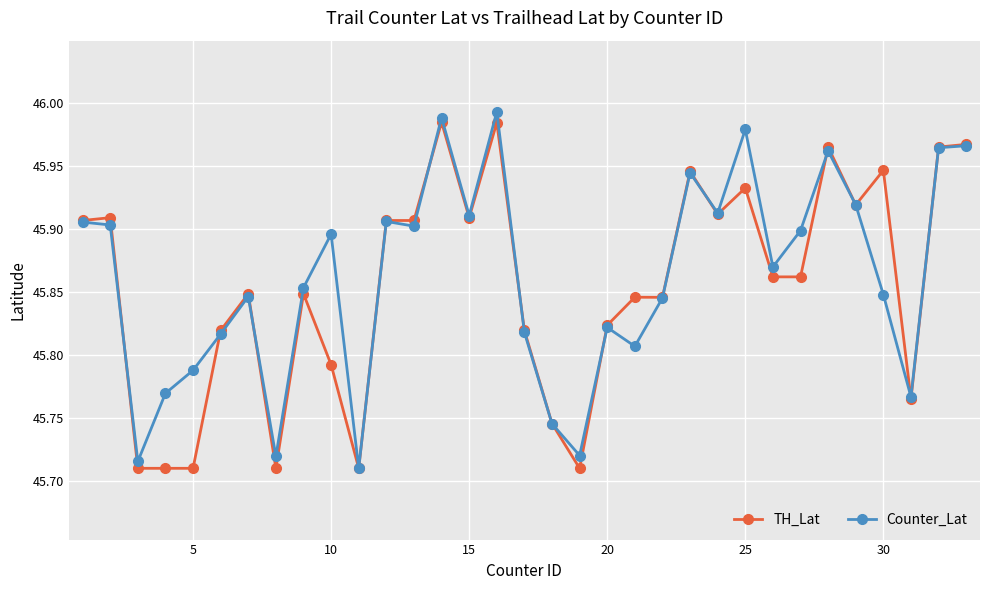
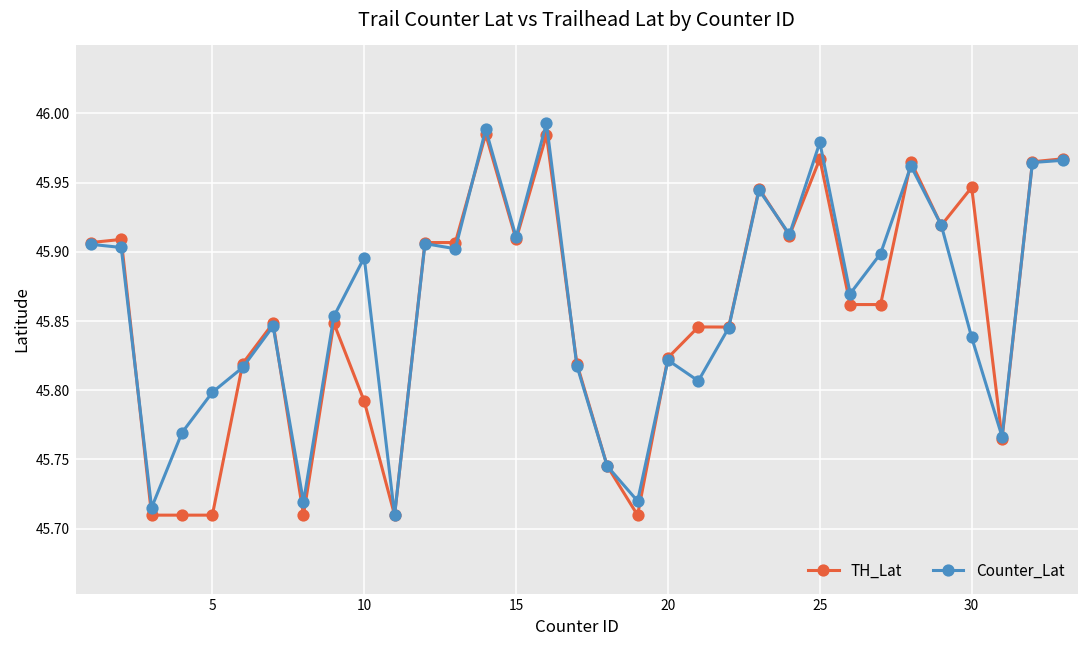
Counter_Lat, 5: 45.788 -> 45.799
TH_Lat, 25: 45.933 -> 45.967
Counter_Lat, 30: 45.848 -> 45.838
